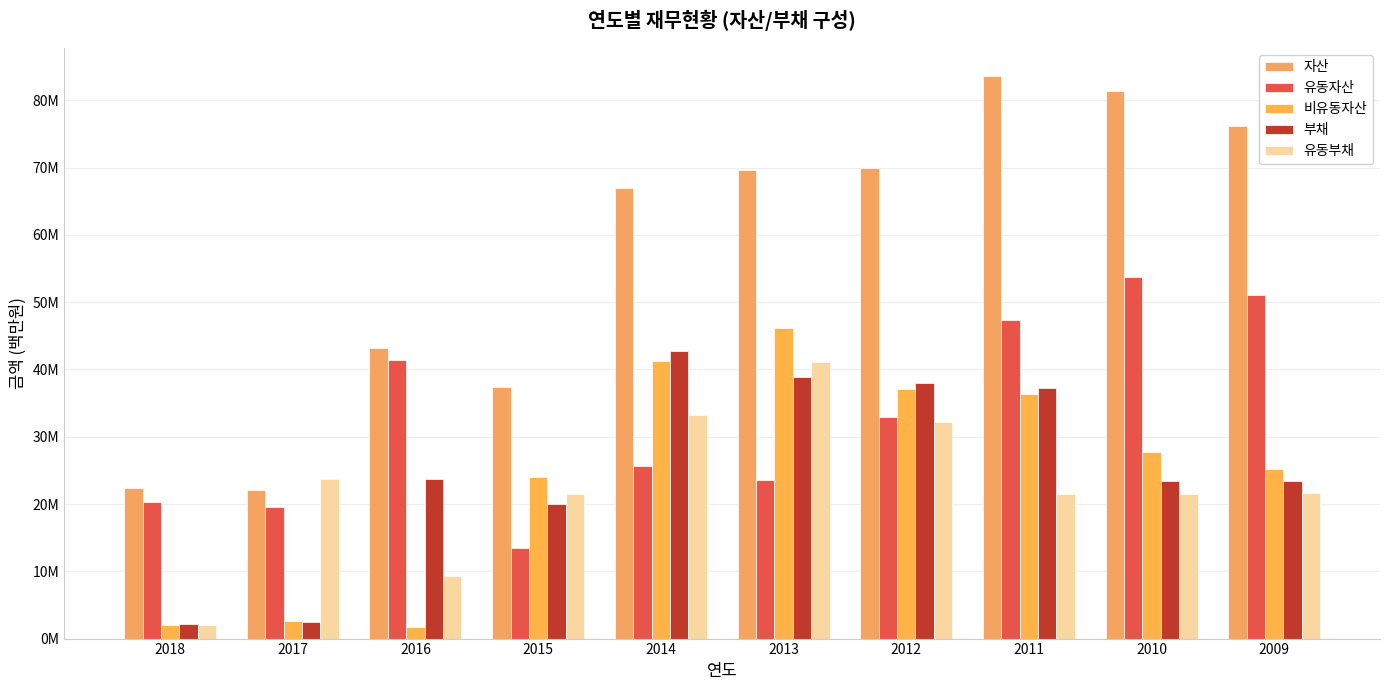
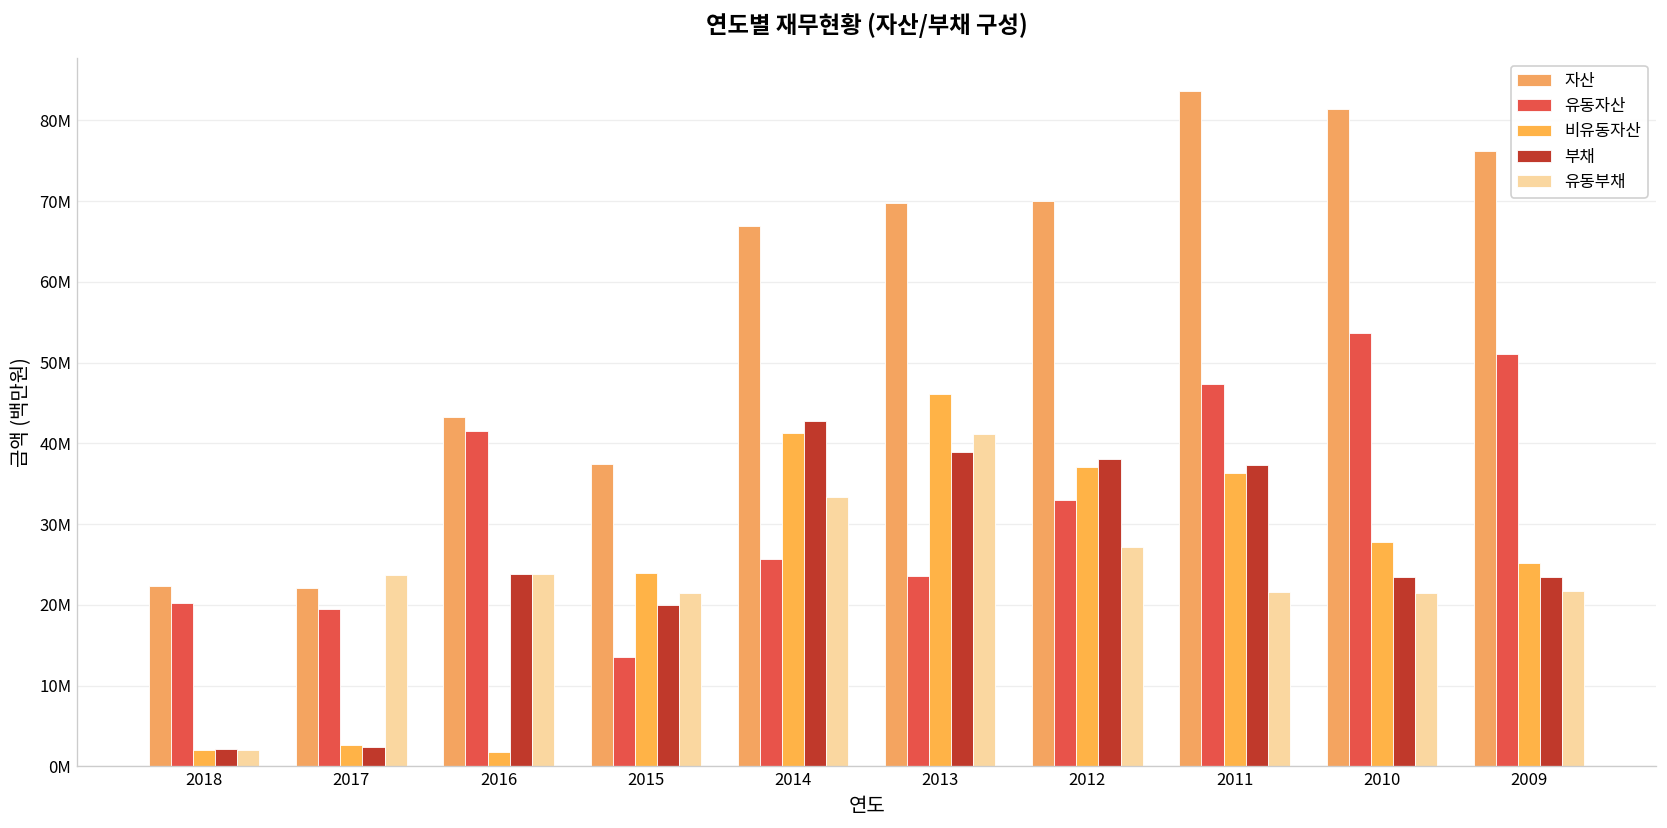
유동부채, 2016: 9000000 -> 24000000
유동부채, 2012: 32000000 -> 27000000
